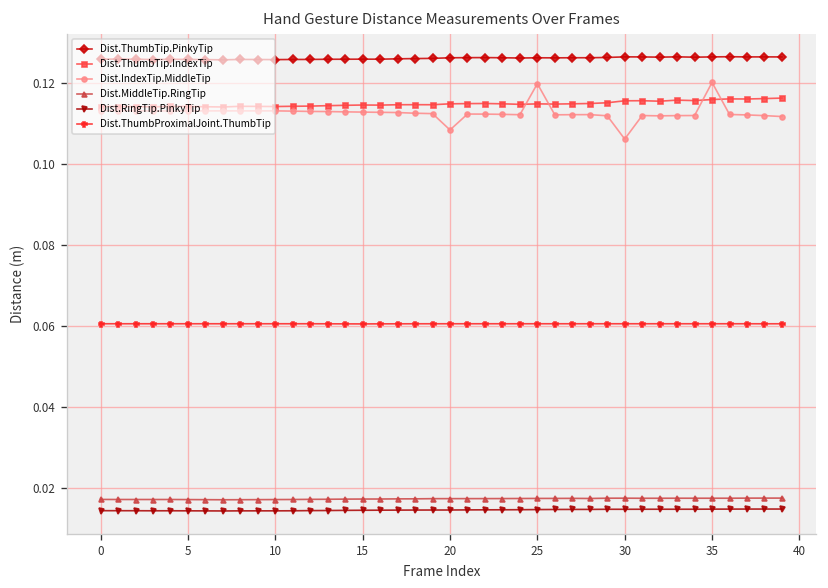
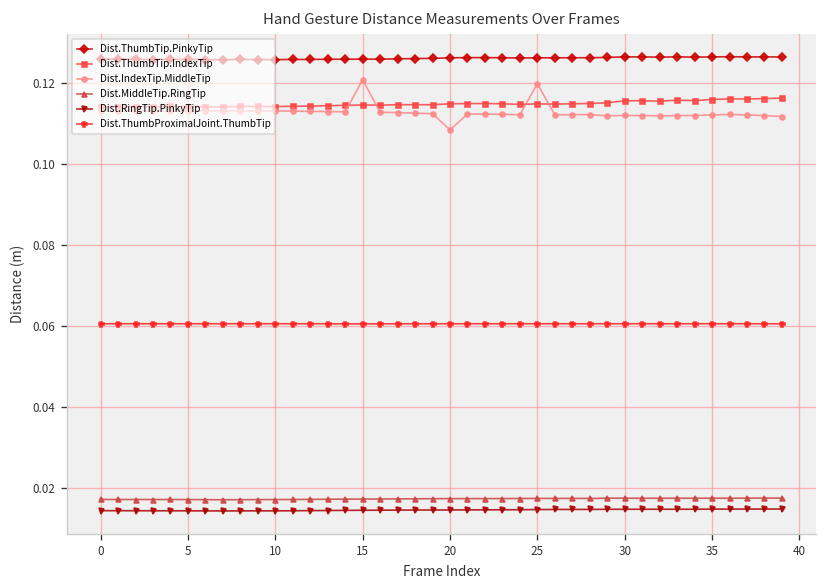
Dist.IndexTip.MiddleTip, 15: 0.113 -> 0.121
Dist.IndexTip.MiddleTip, 30: 0.106 -> 0.112
Dist.IndexTip.MiddleTip, 35: 0.120 -> 0.112
